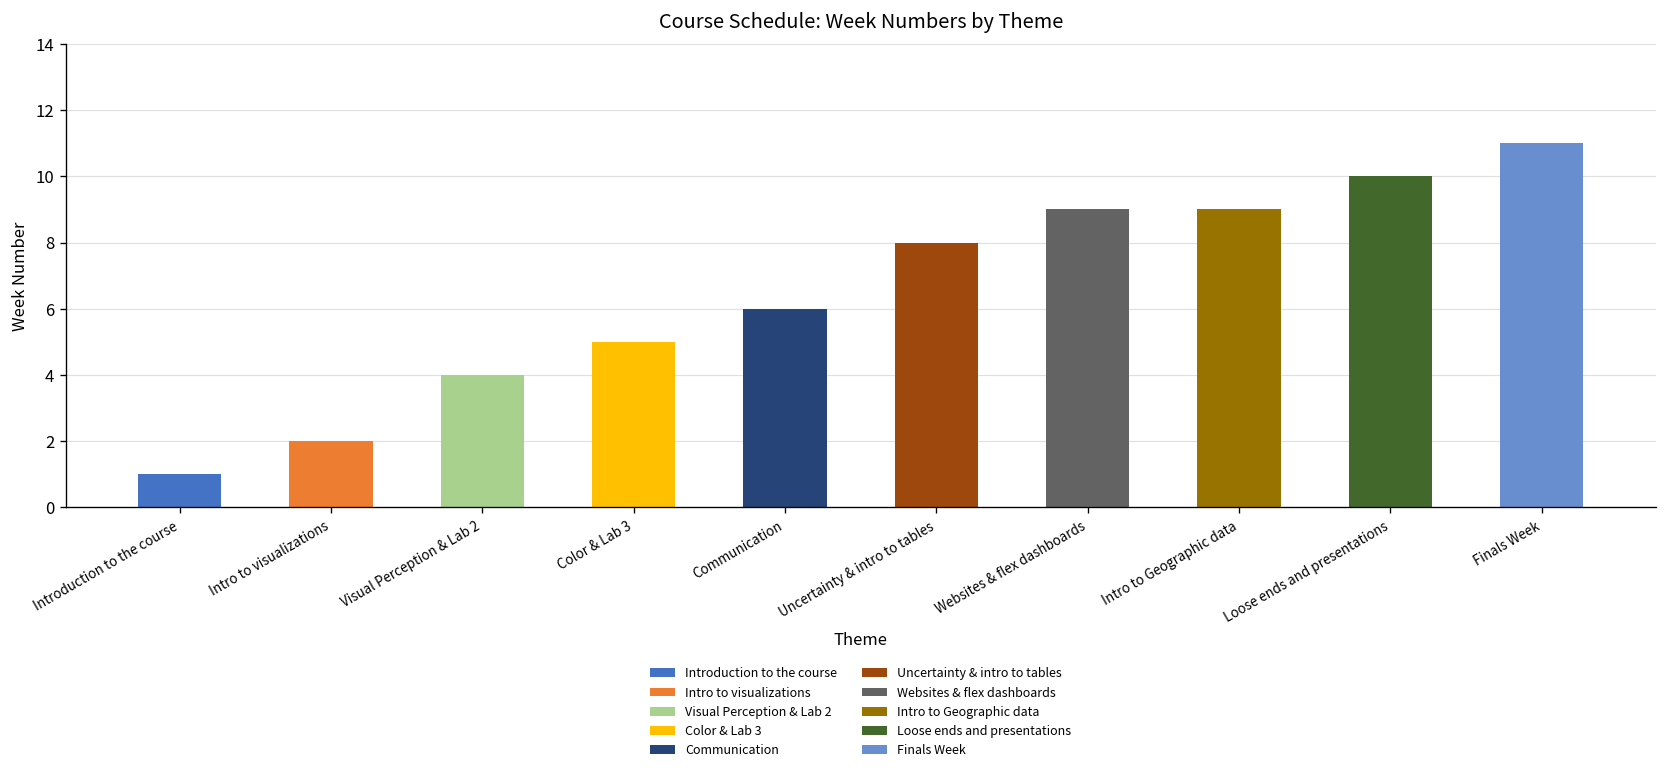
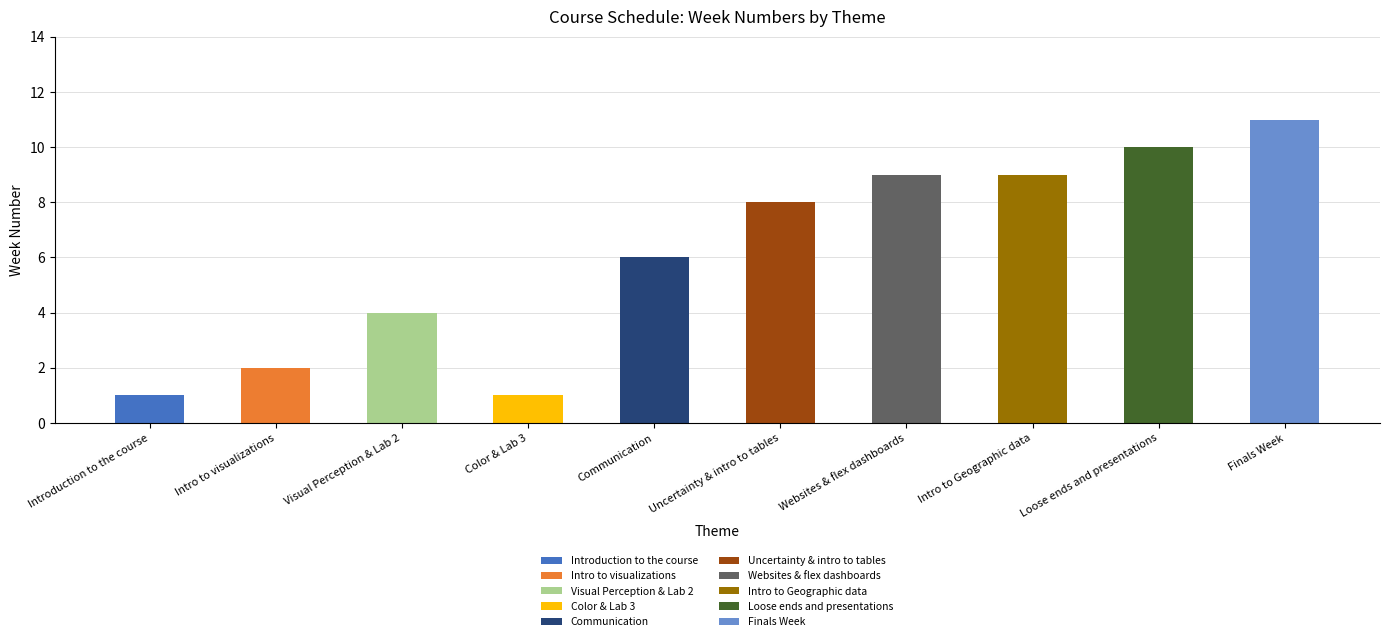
Color & Lab 3: 5 -> 1
